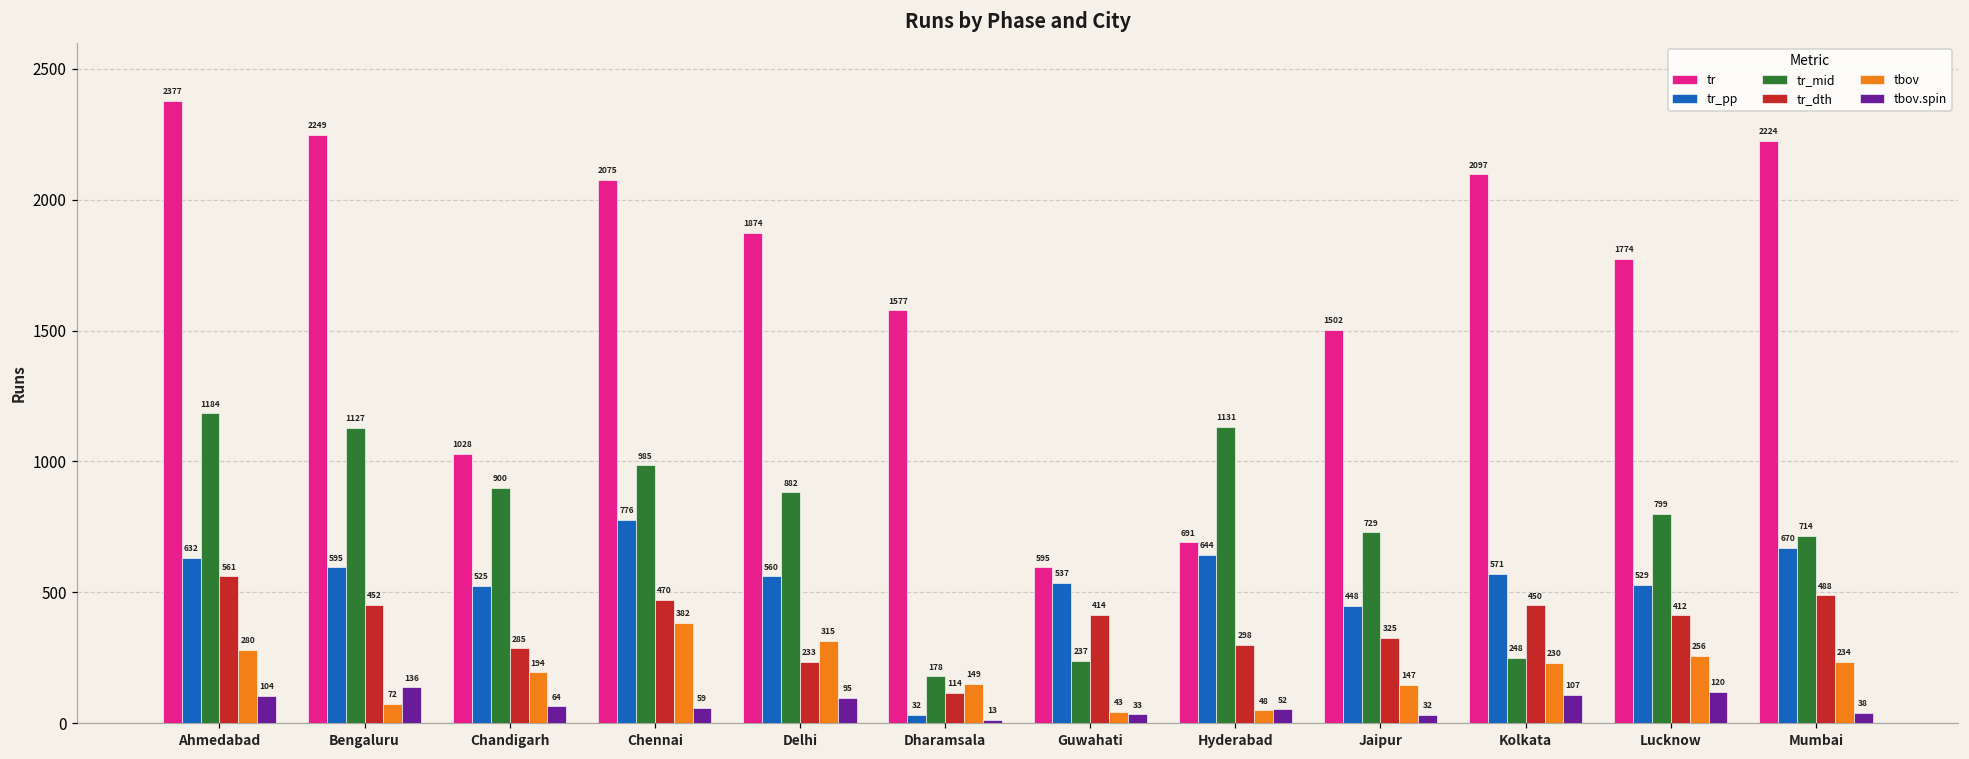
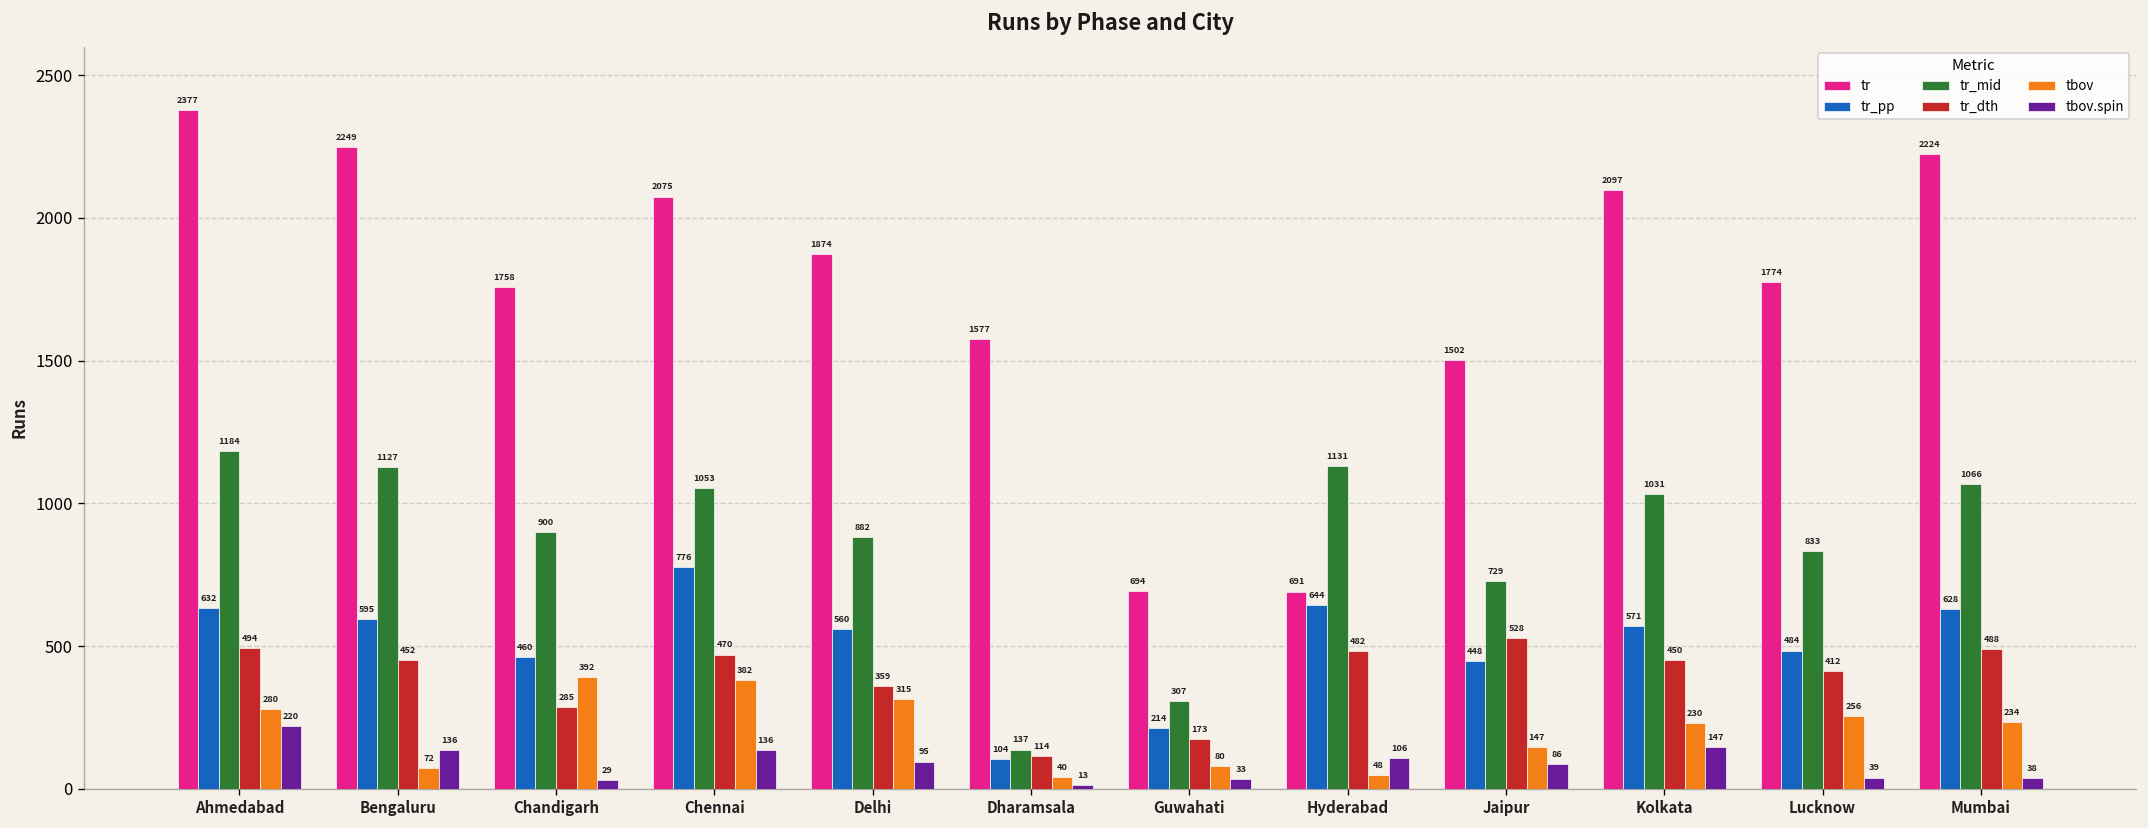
tr_dth, Ahmedabad: 561 -> 494
tbov.spin, Ahmedabad: 104 -> 220
tr, Chandigarh: 1028 -> 1758
tr_pp, Chandigarh: 525 -> 460
tbov, Chandigarh: 194 -> 392
tbov.spin, Chandigarh: 64 -> 29
tr_mid, Chennai: 985 -> 1053
tbov.spin, Chennai: 59 -> 136
tr_dth, Delhi: 233 -> 359
tr_pp, Dharamsala: 32 -> 104
tr_mid, Dharamsala: 178 -> 137
tbov, Dharamsala: 149 -> 40
tr, Guwahati: 595 -> 694
tr_pp, Guwahati: 537 -> 214
tr_mid, Guwahati: 237 -> 307
tr_dth, Guwahati: 414 -> 173
tbov, Guwahati: 43 -> 80
tr_dth, Hyderabad: 298 -> 482
tbov.spin, Hyderabad: 52 -> 106
tr_dth, Jaipur: 325 -> 528
tbov.spin, Jaipur: 32 -> 86
tr_mid, Kolkata: 248 -> 1031
tbov.spin, Kolkata: 107 -> 147
tr_pp, Lucknow: 529 -> 484
tr_mid, Lucknow: 799 -> 833
tbov.spin, Lucknow: 120 -> 39
tr_pp, Mumbai: 670 -> 628
tr_mid, Mumbai: 714 -> 1066
